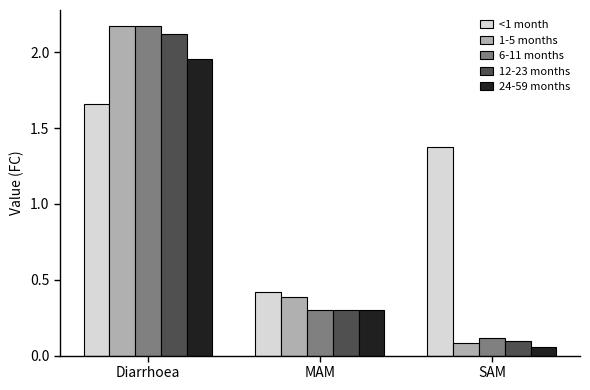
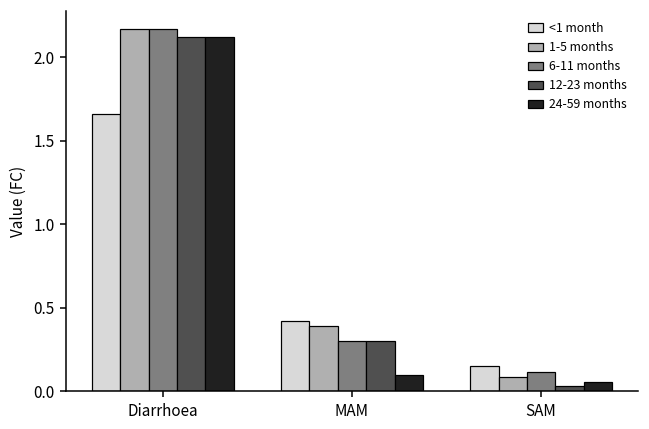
24-59 months, Diarrhoea: 1.96 -> 2.12
24-59 months, MAM: 0.30 -> 0.10
<1 month, SAM: 1.37 -> 0.15
12-23 months, SAM: 0.10 -> 0.03
